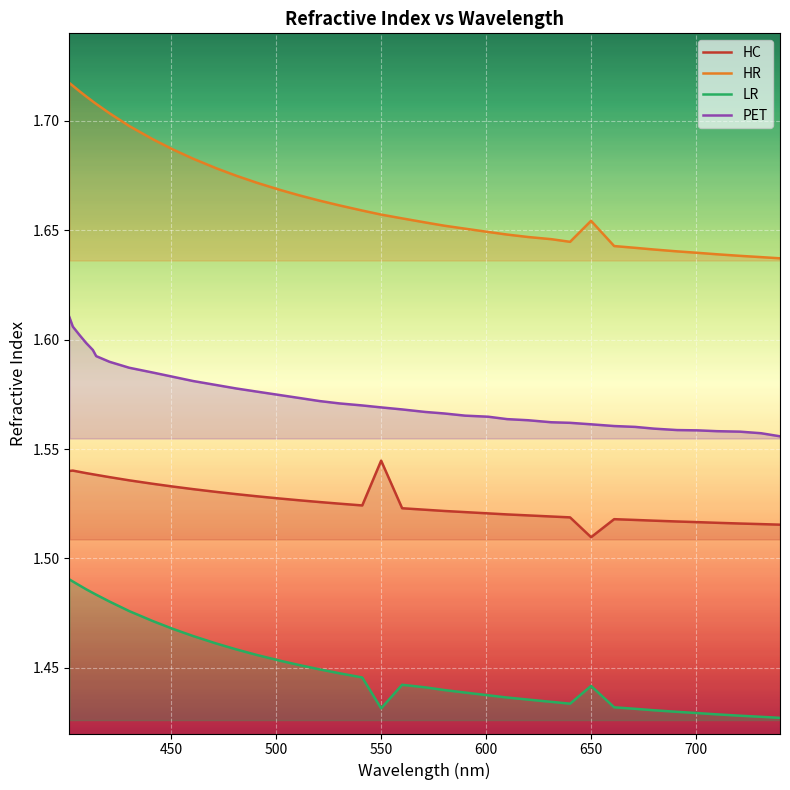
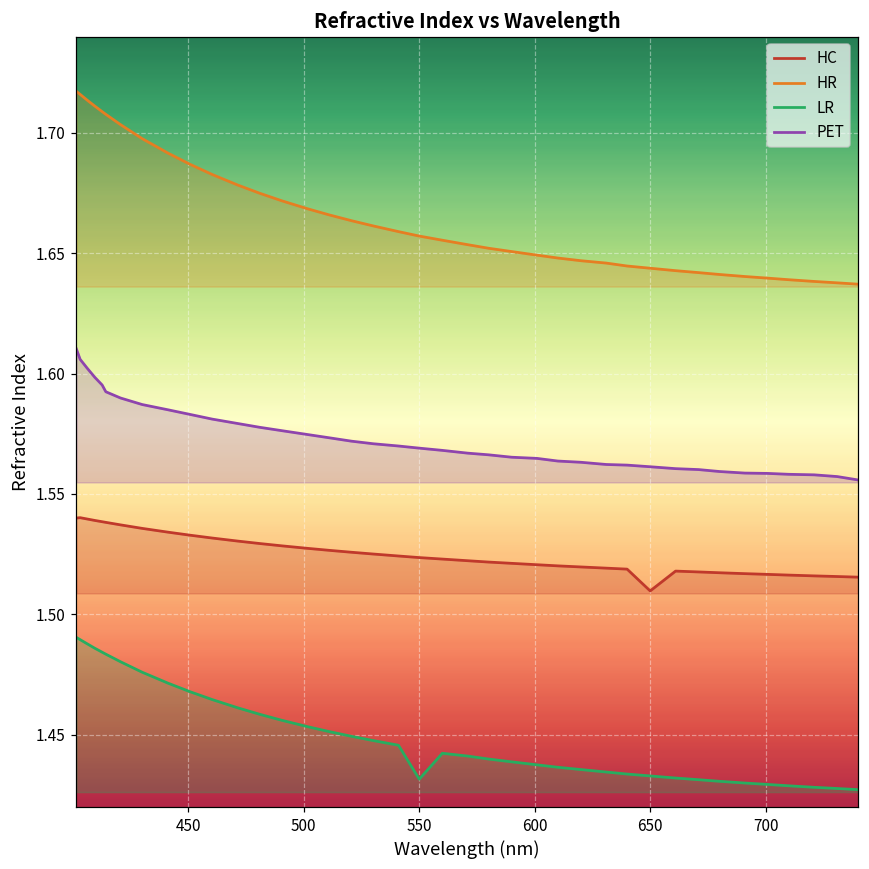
HC, 550: 1.545 -> 1.524
HR, 650: 1.654 -> 1.644
LR, 650: 1.442 -> 1.433
